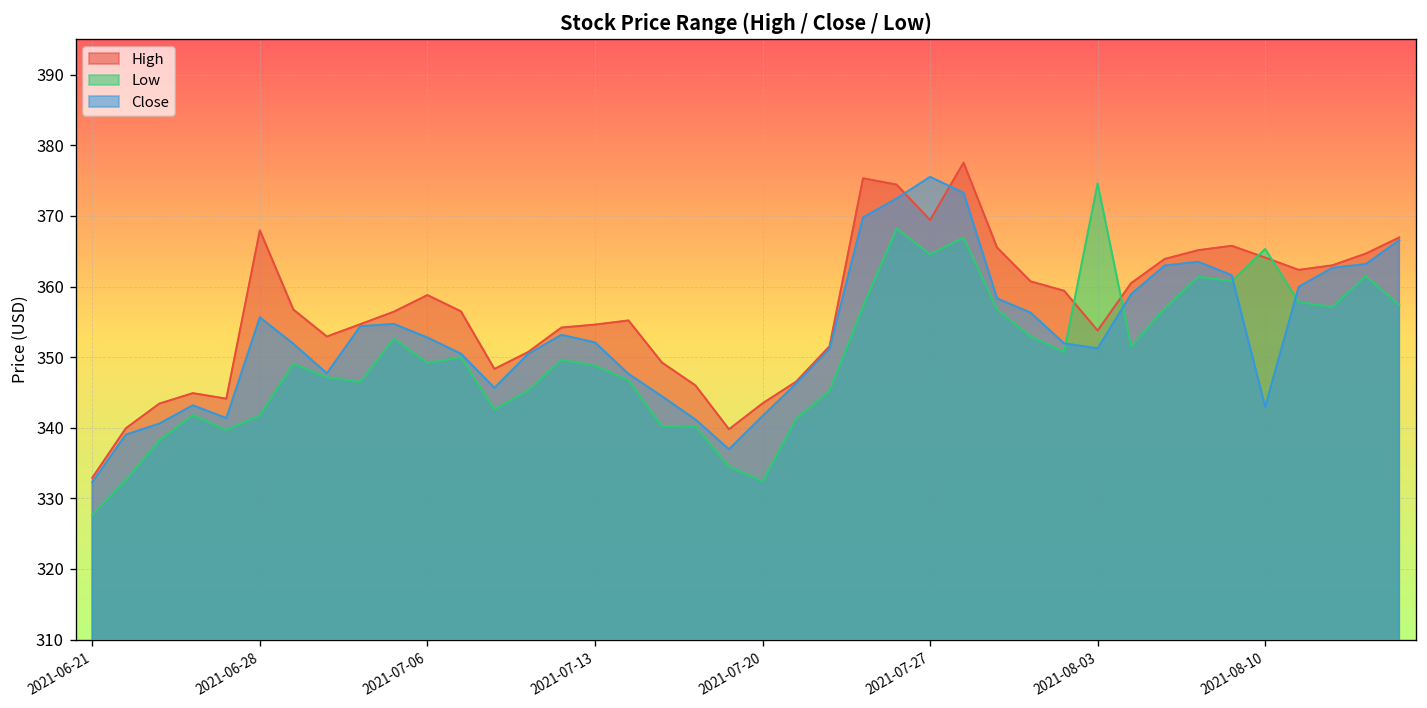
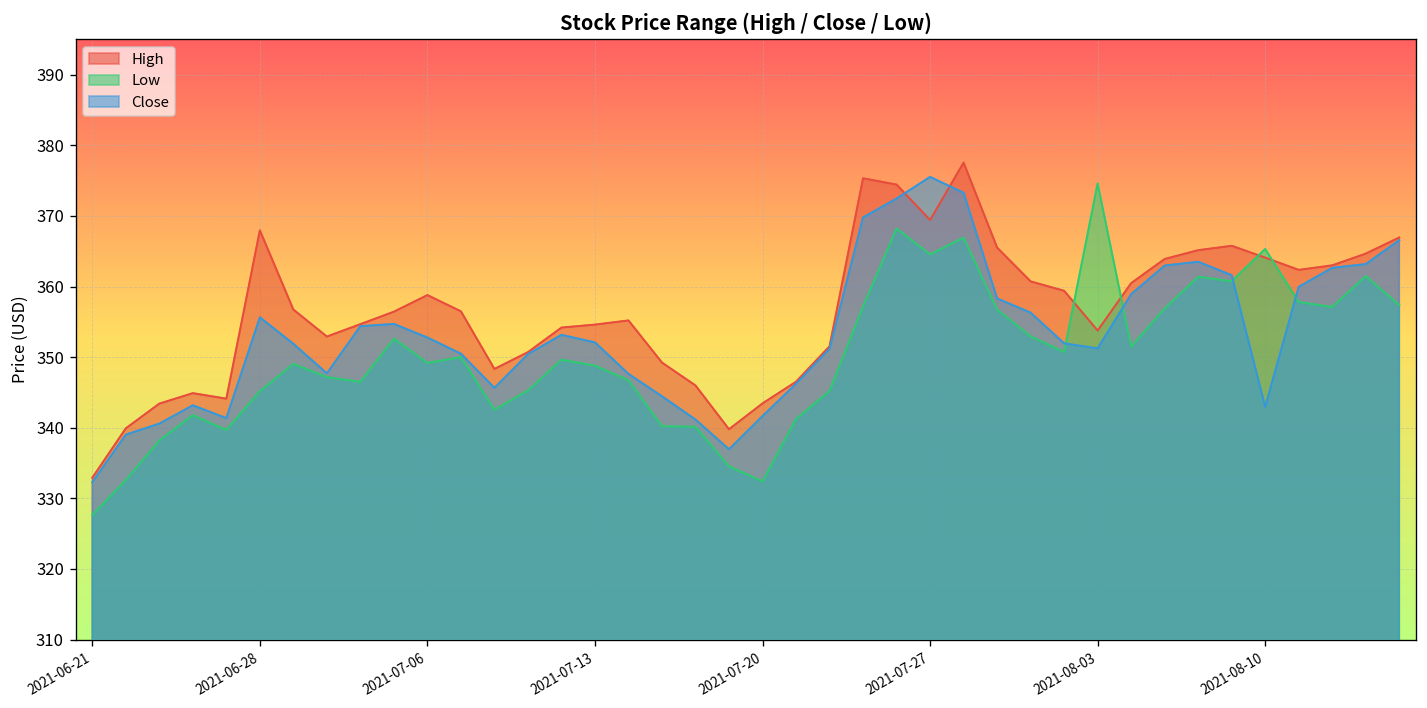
Low, 2021-06-28: 342 -> 345
